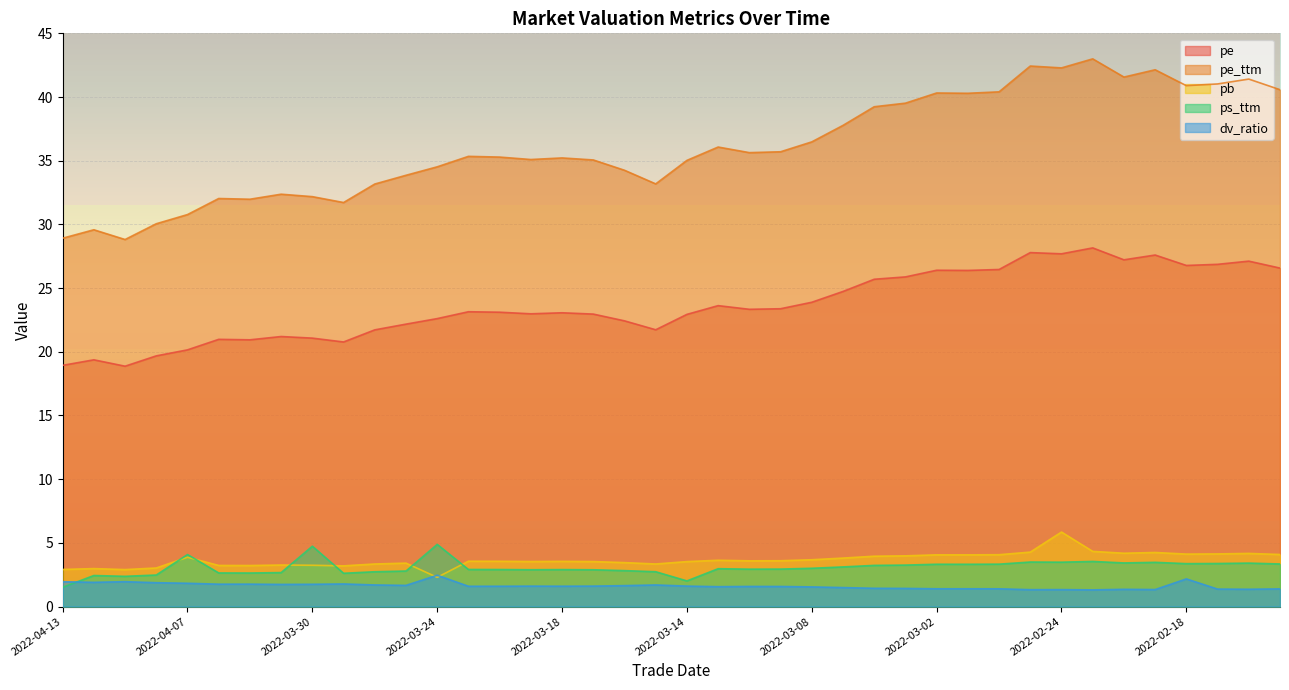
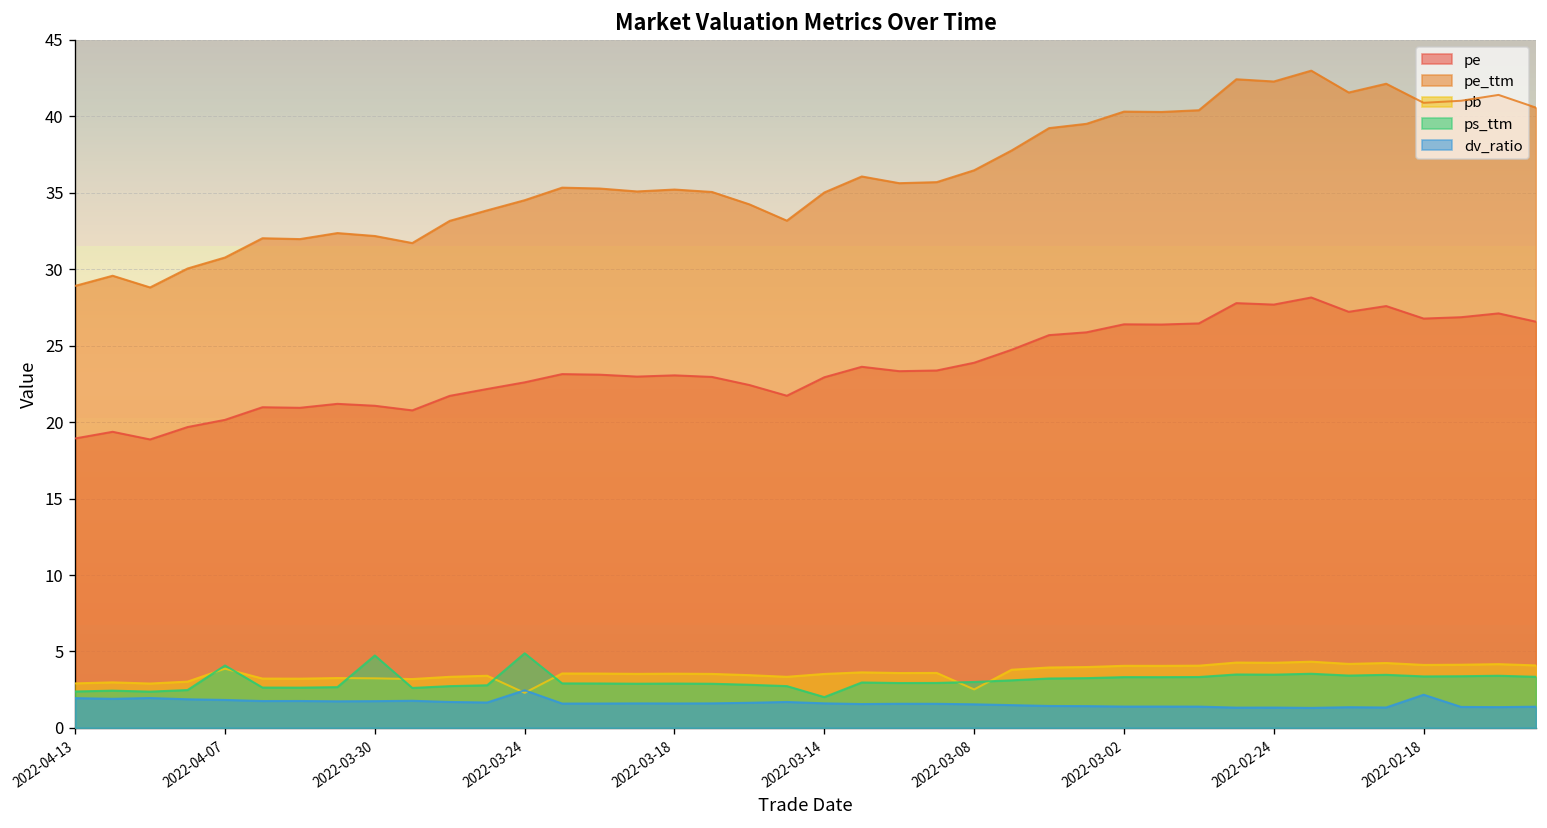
ps_ttm, 2022-04-13: 1.5 -> 2.4
pb, 2022-03-08: 3.7 -> 2.5
pb, 2022-02-24: 5.8 -> 4.3
